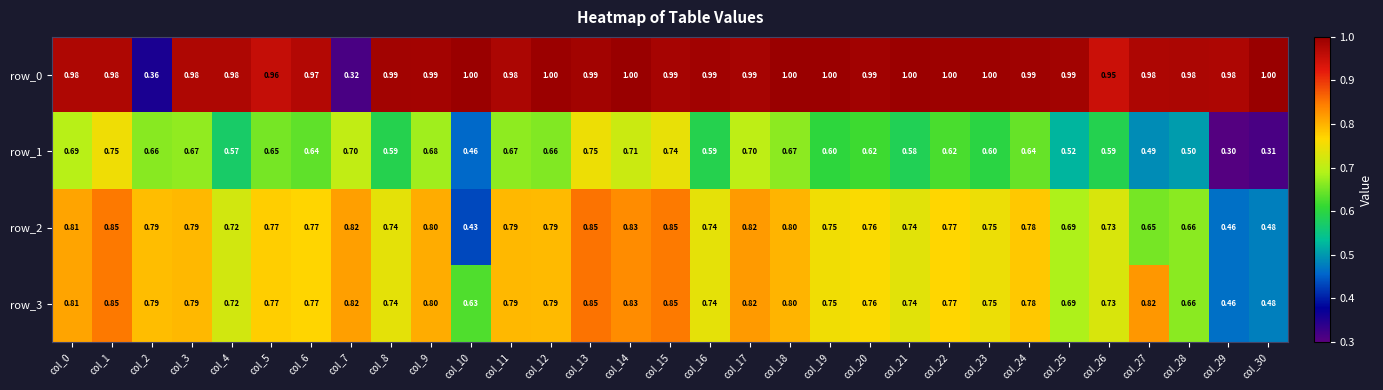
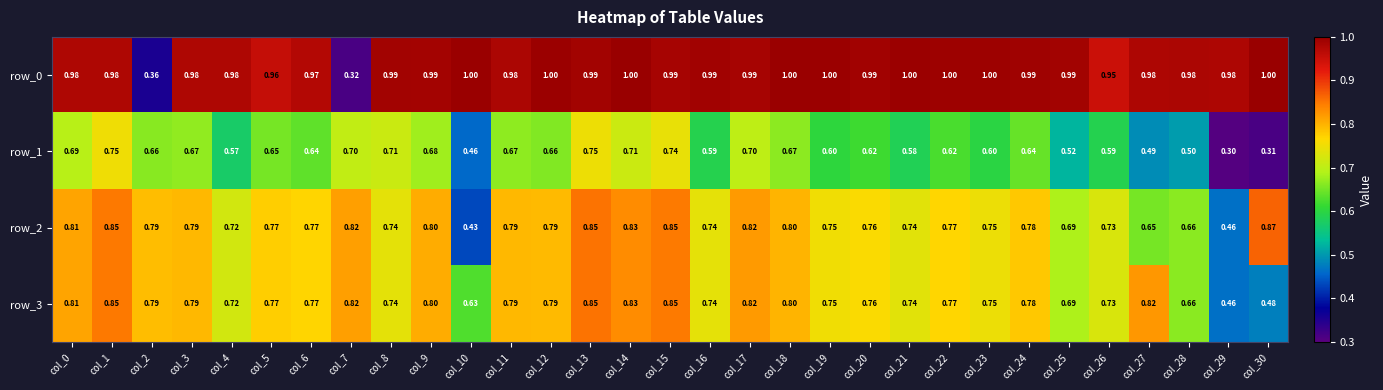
row_1, col_8: 0.59 -> 0.71
row_2, col_30: 0.48 -> 0.87
